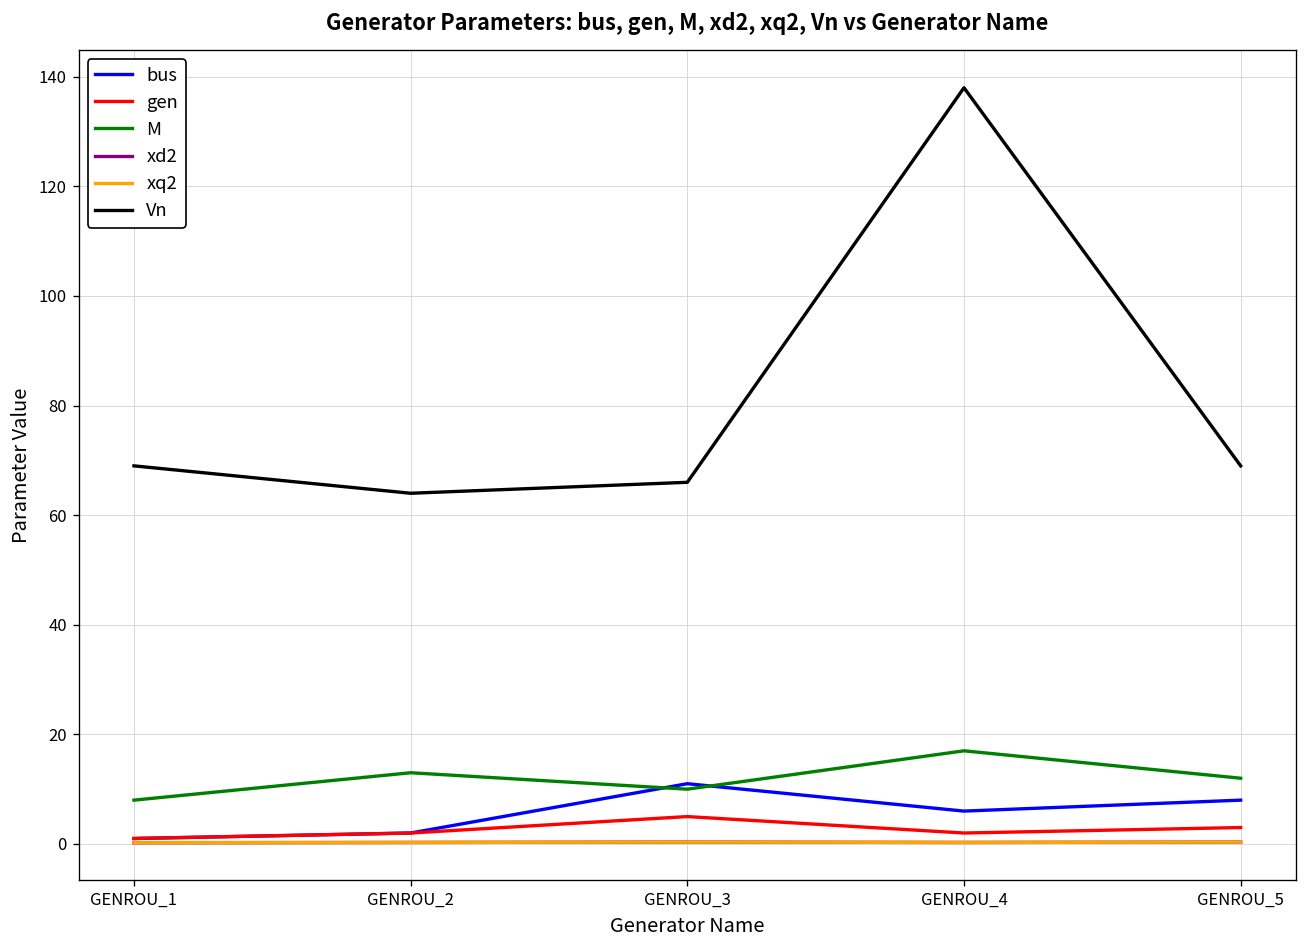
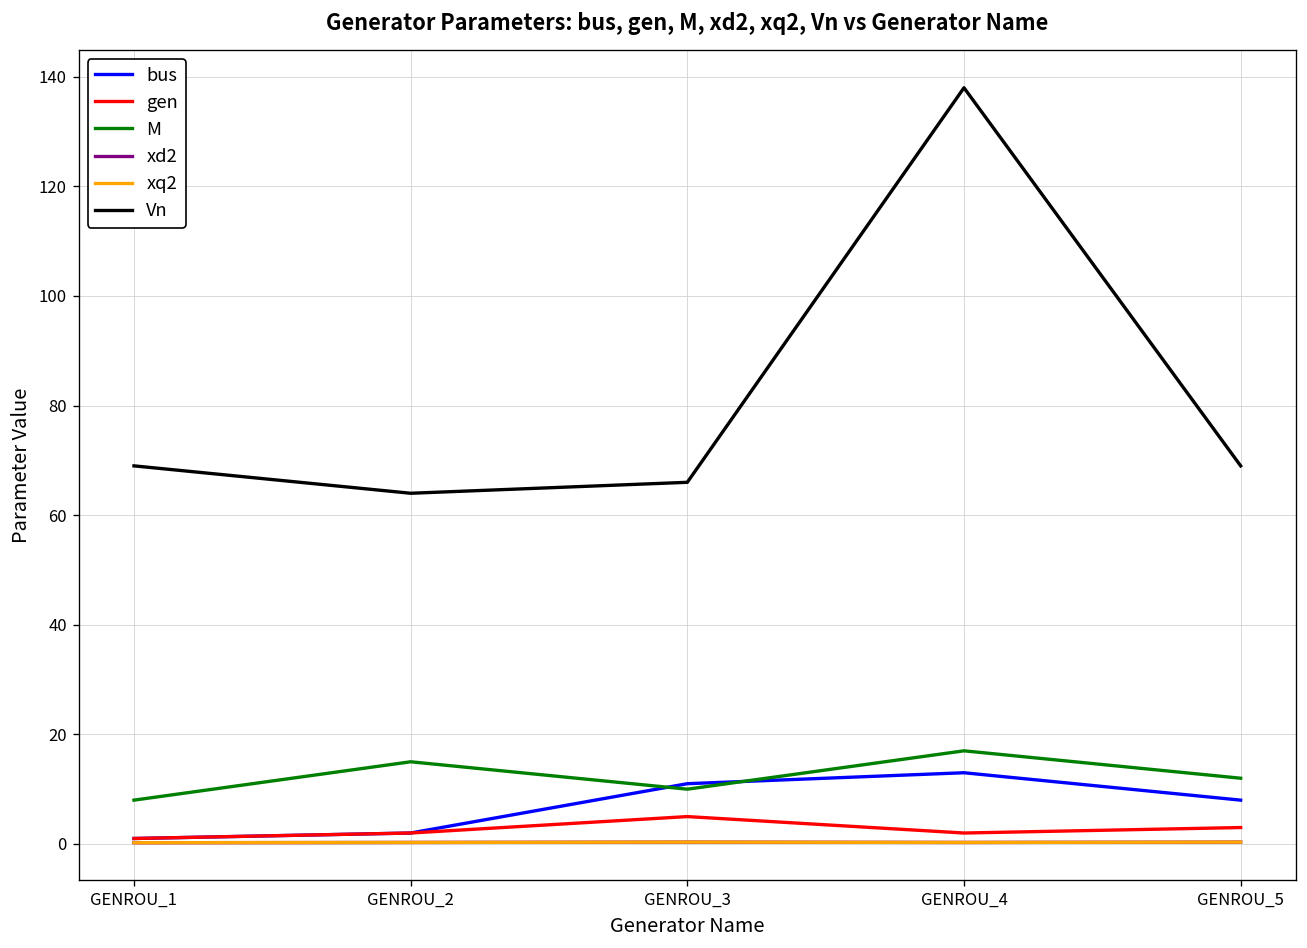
M, GENROU_2: 13 -> 15
bus, GENROU_4: 6 -> 13
